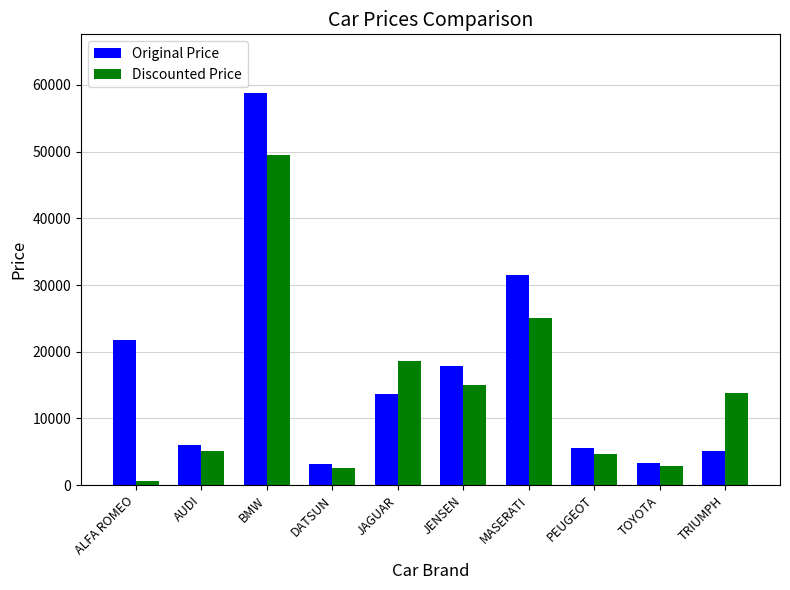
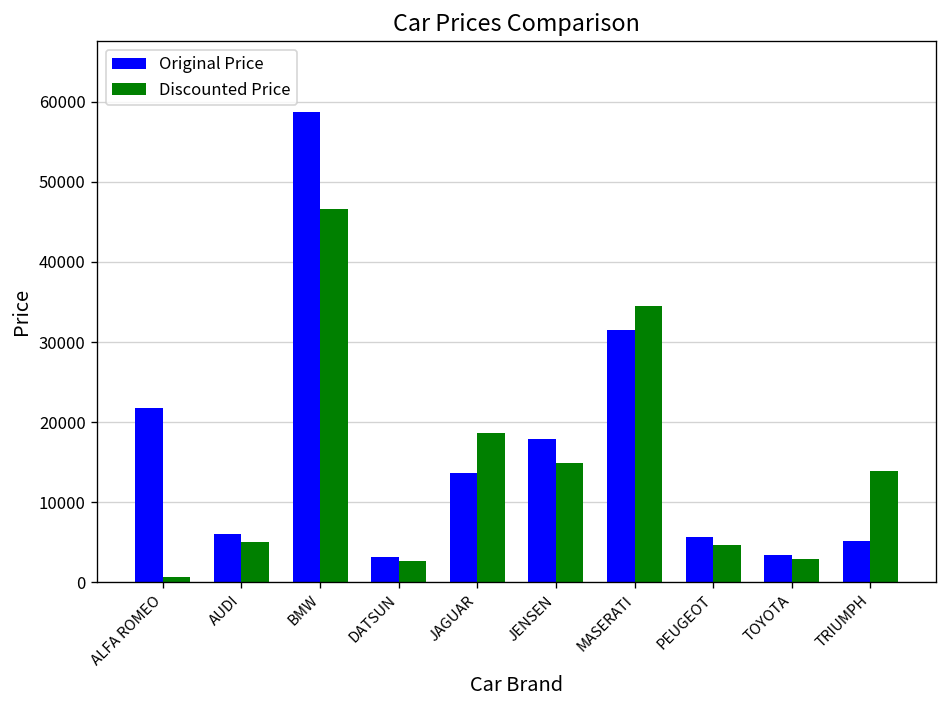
Discounted Price, BMW: 50000 -> 47000
Discounted Price, MASERATI: 25000 -> 35000
